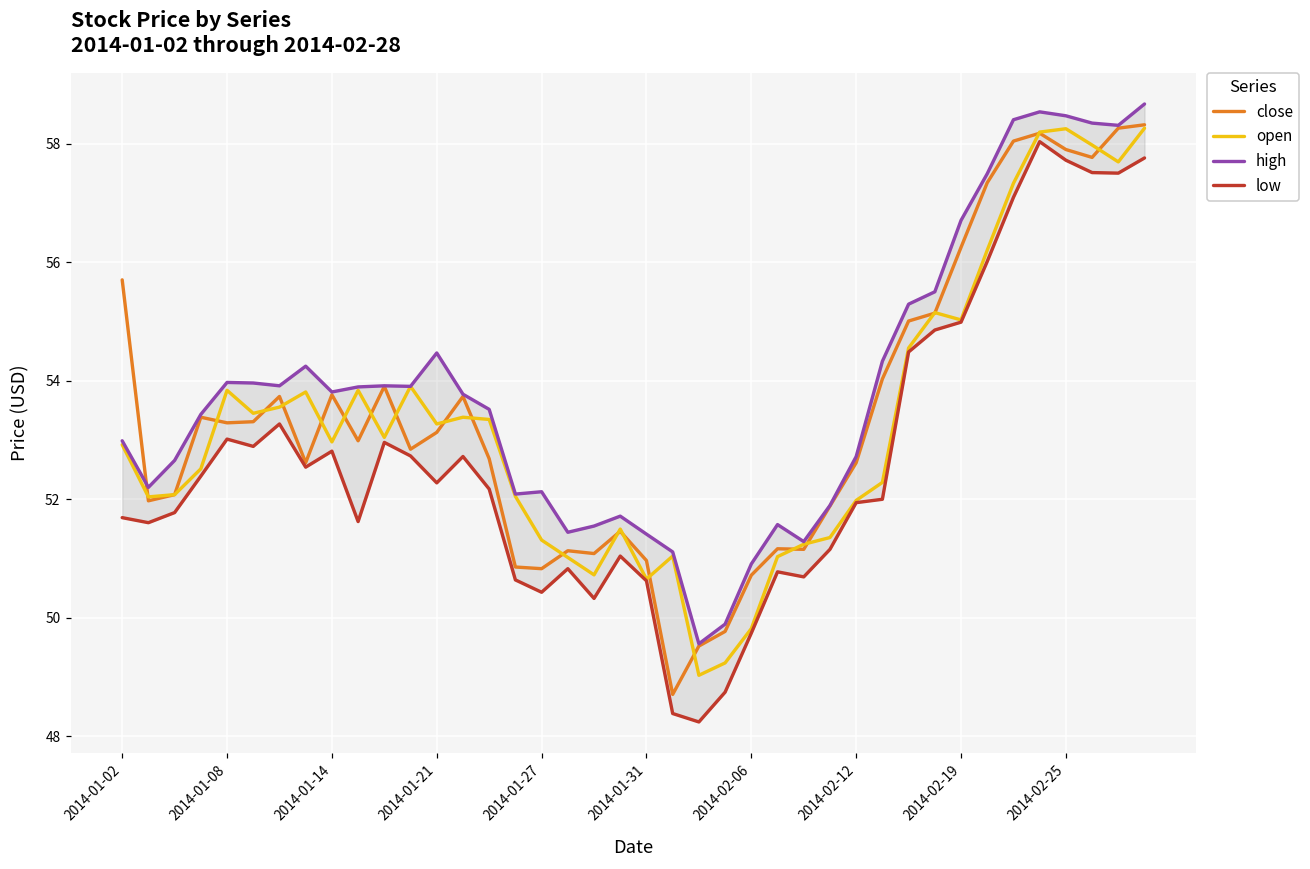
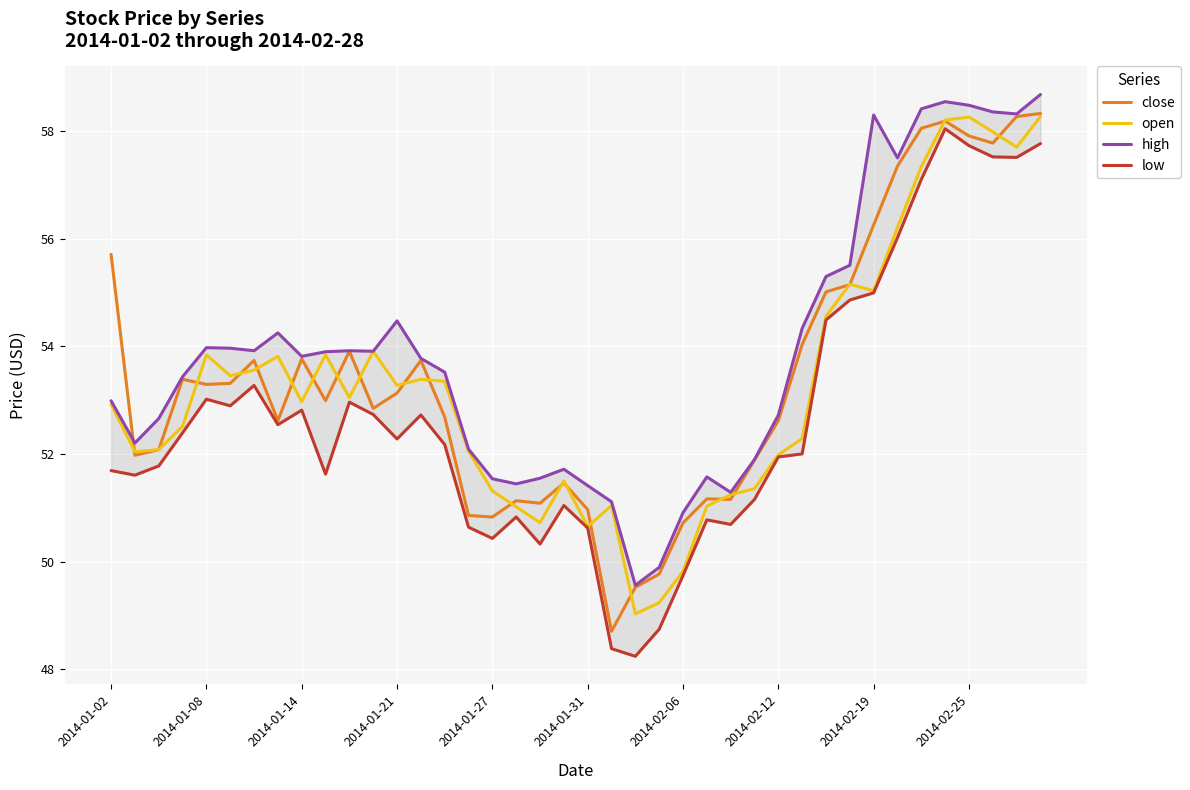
high, 2014-01-27: 52.1 -> 51.5
high, 2014-02-19: 56.7 -> 58.3
